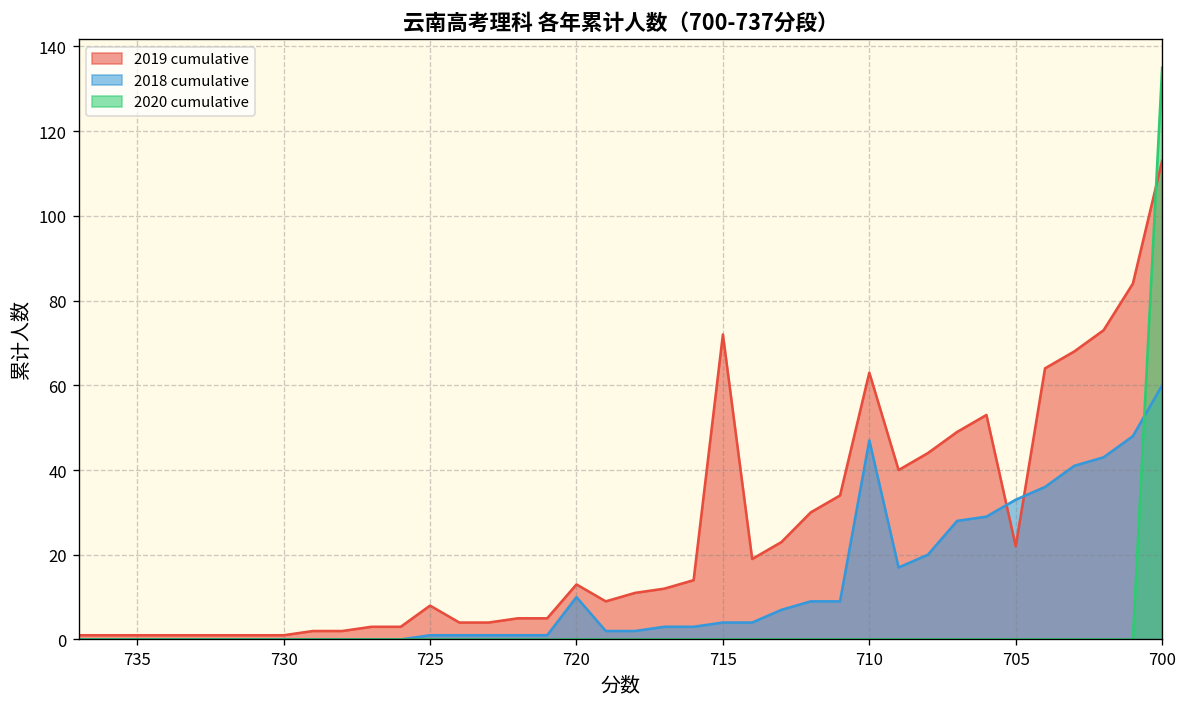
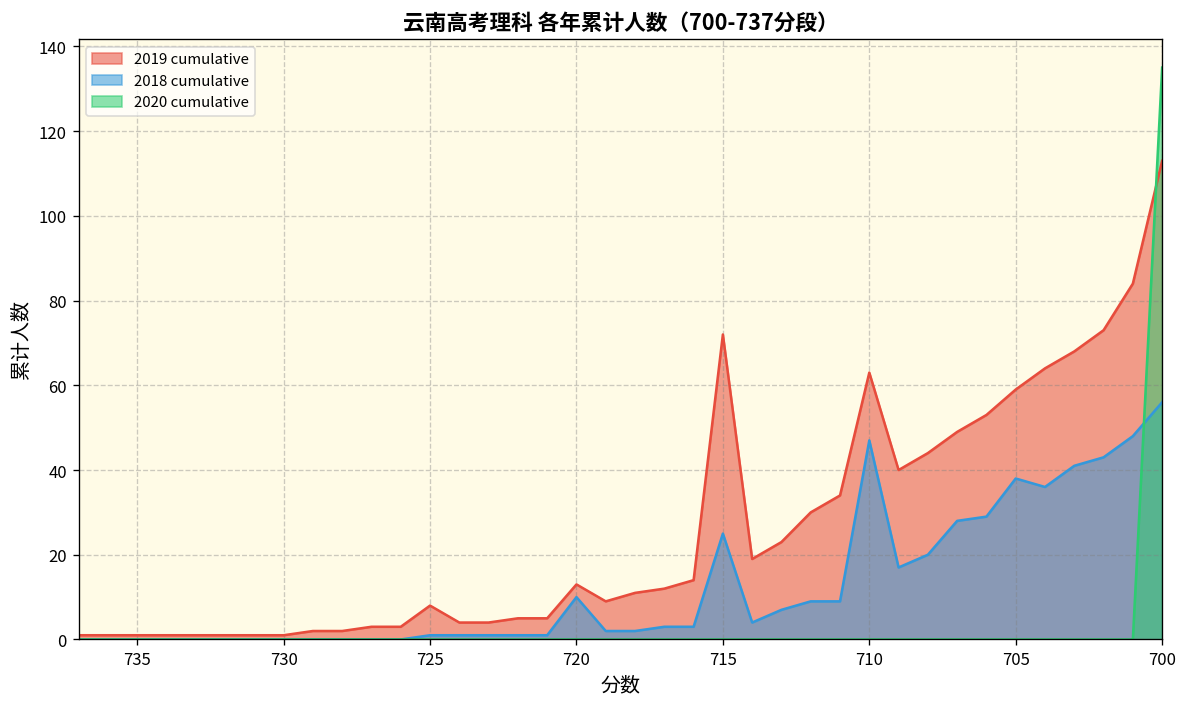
2018 cumulative, 715: 4 -> 25
2019 cumulative, 705: 22 -> 59
2018 cumulative, 705: 33 -> 38
2018 cumulative, 700: 60 -> 56
